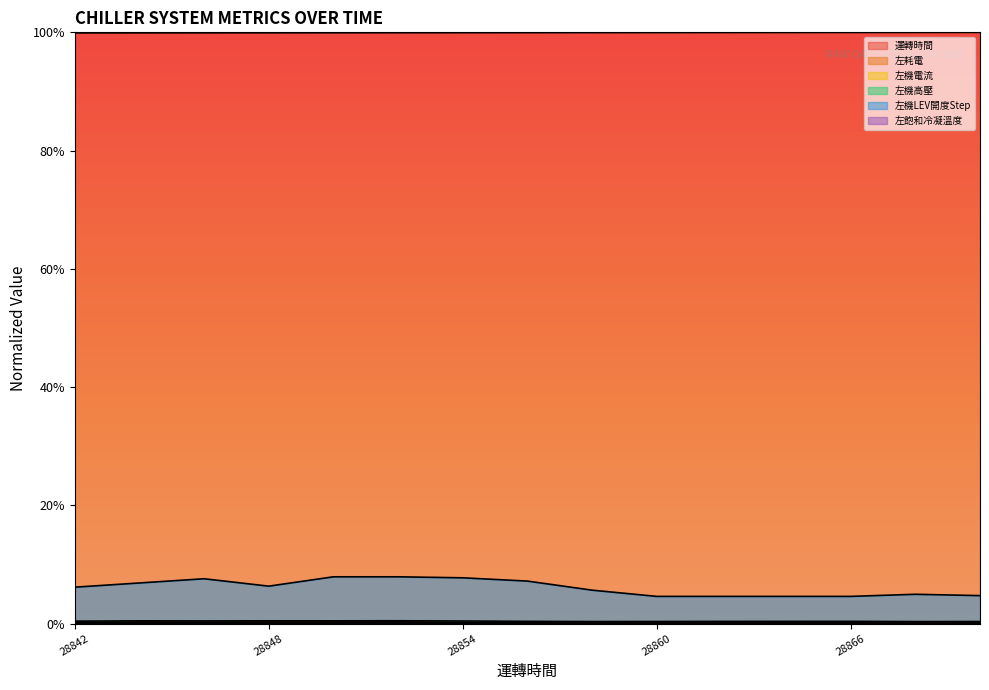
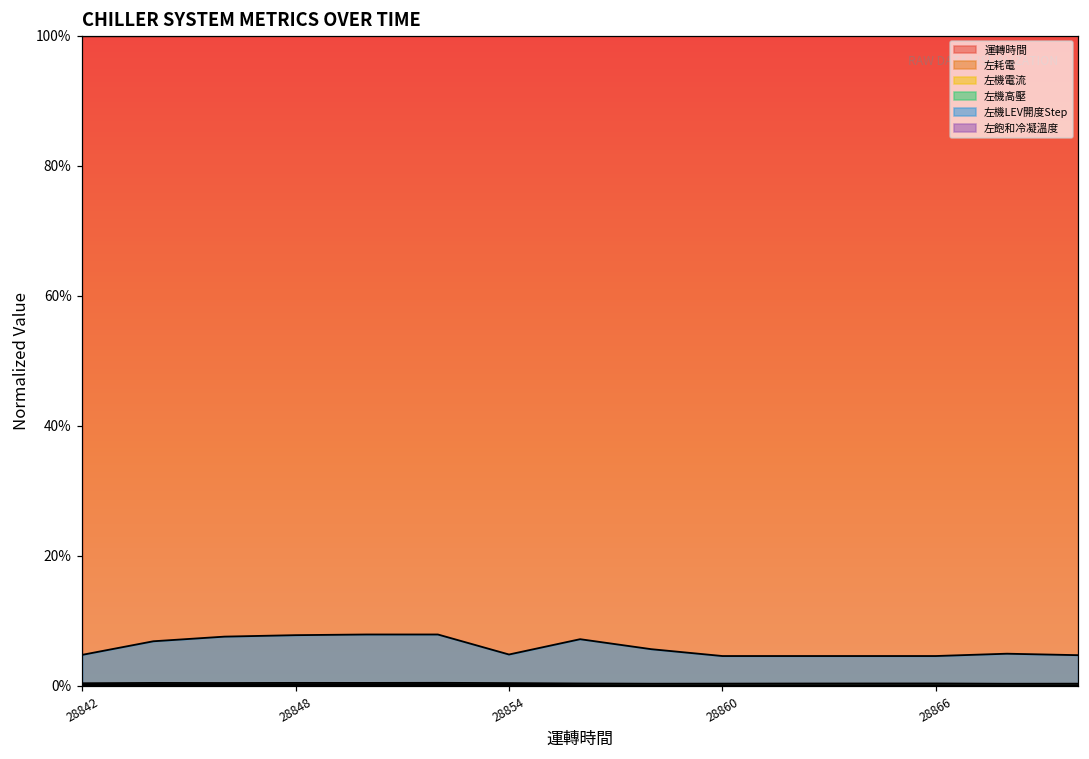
左機LEV開度Step, 28842: 6% -> 5%
左機LEV開度Step, 28848: 6% -> 8%
左機LEV開度Step, 28854: 8% -> 5%
